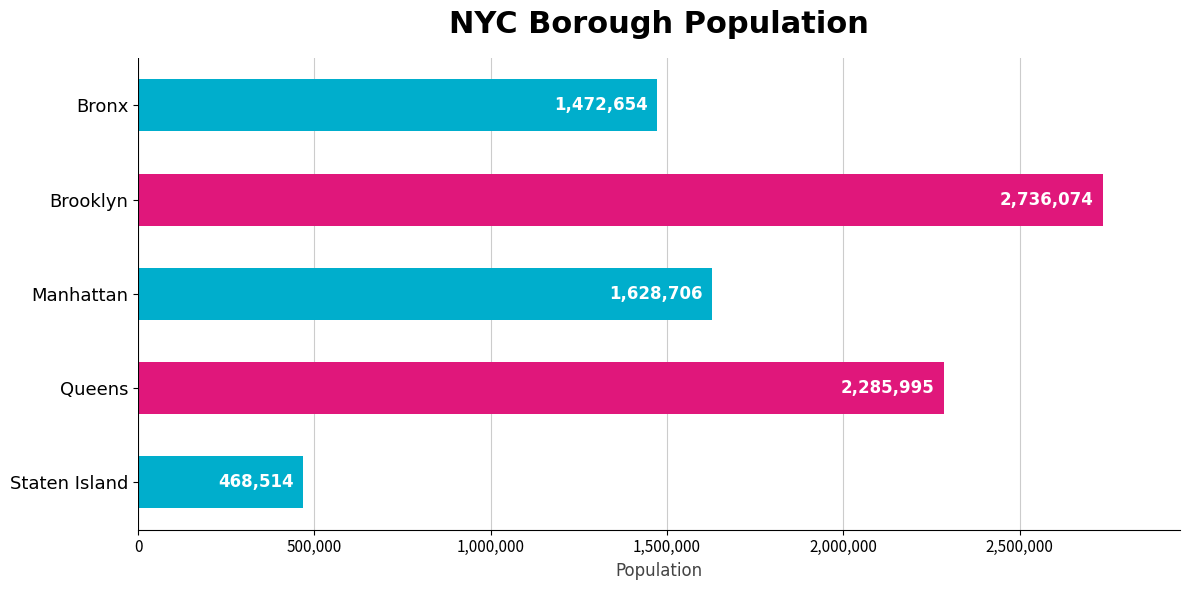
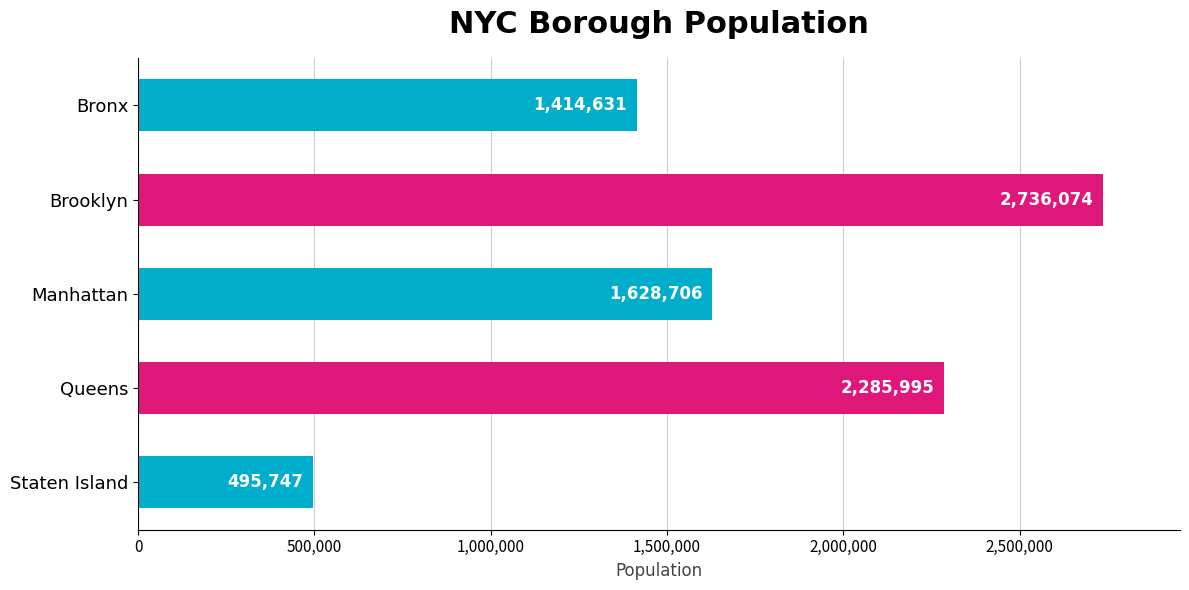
Bronx: 1,472,654 -> 1,414,631
Staten Island: 468,514 -> 495,747
